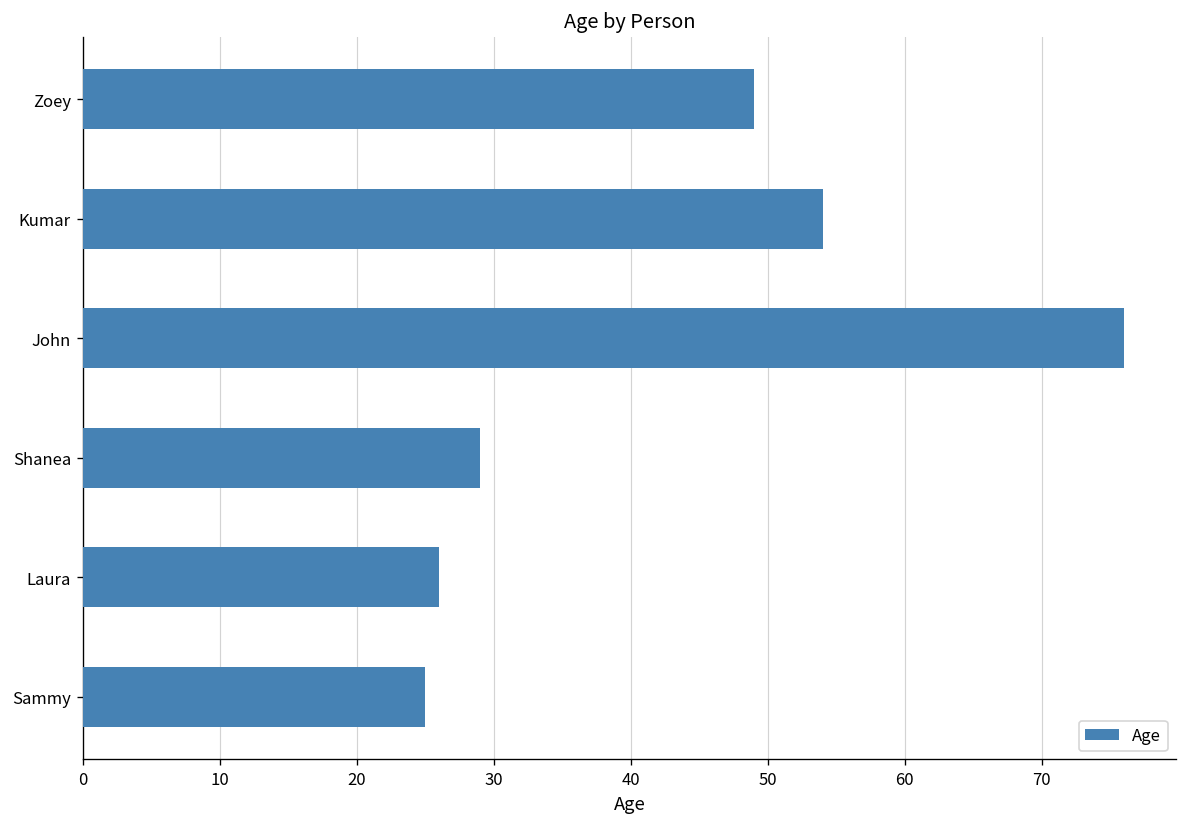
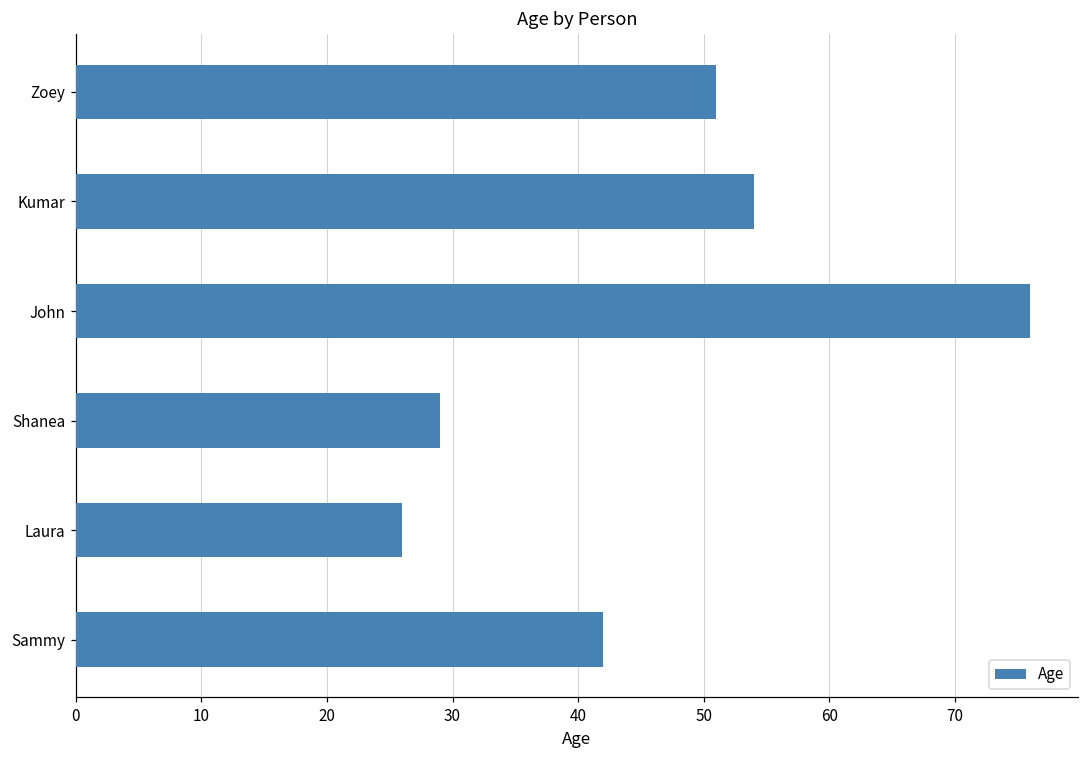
Zoey: 49 -> 51
Sammy: 25 -> 42
